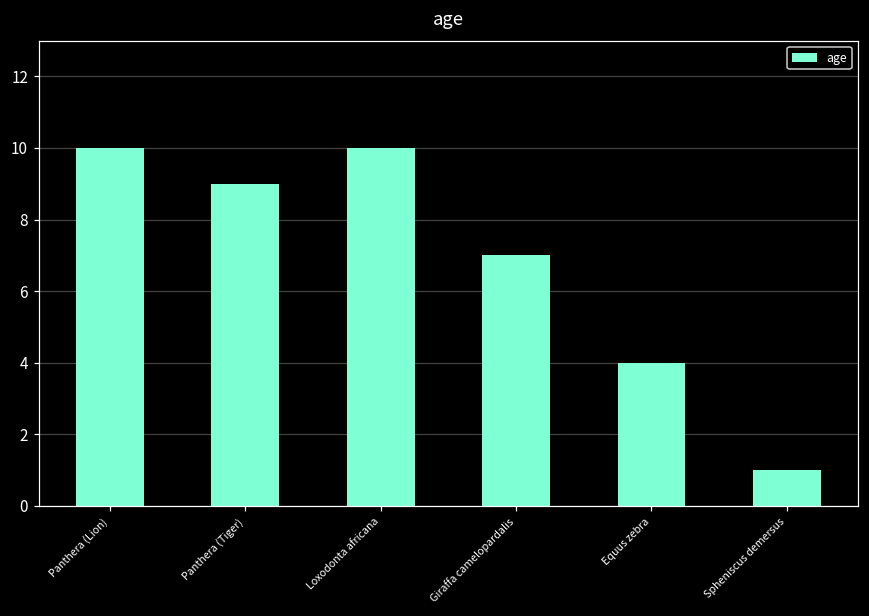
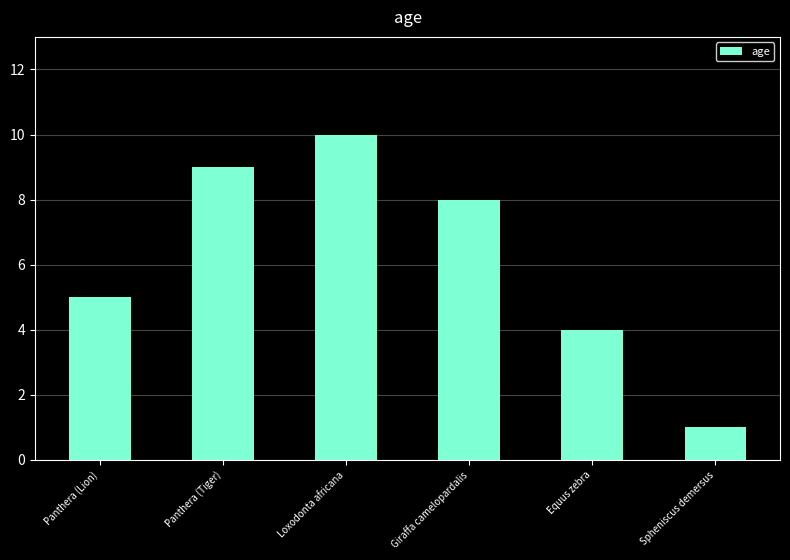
Panthera (Lion): 10 -> 5
Giraffa camelopardalis: 7 -> 8
